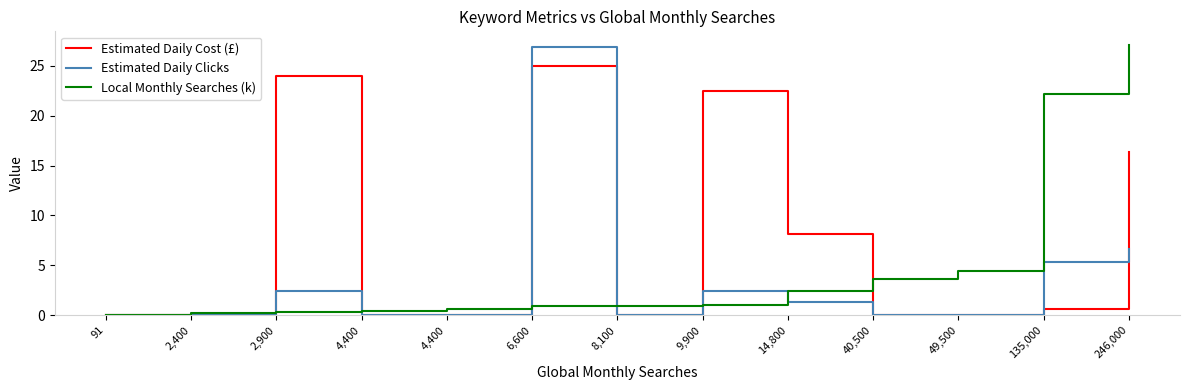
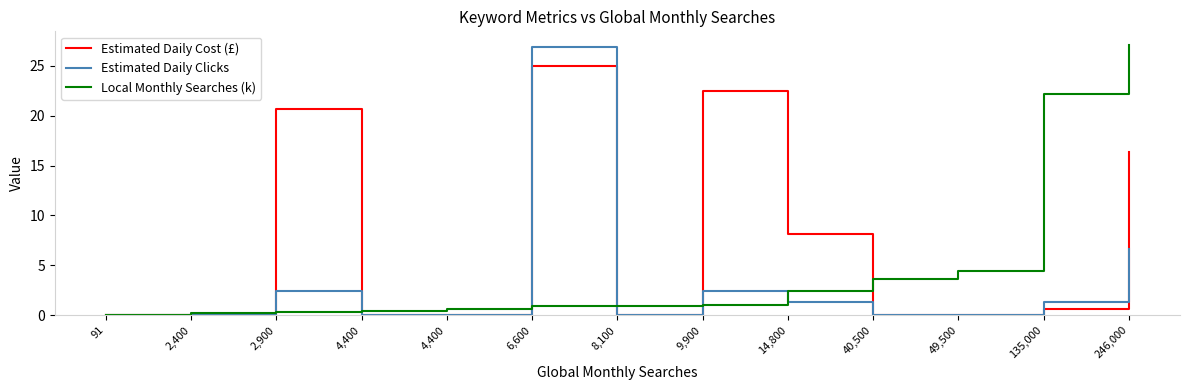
Estimated Daily Cost (£), 2,900: 24 -> 21
Estimated Daily Clicks, 135,000: 5 -> 1
